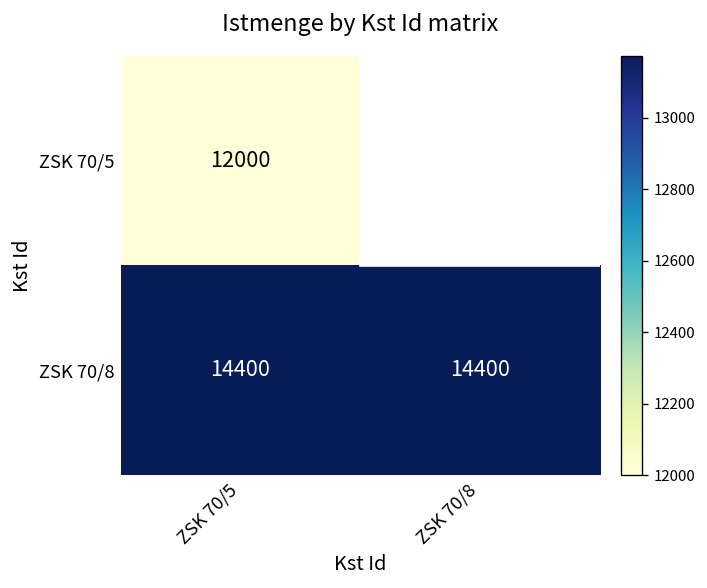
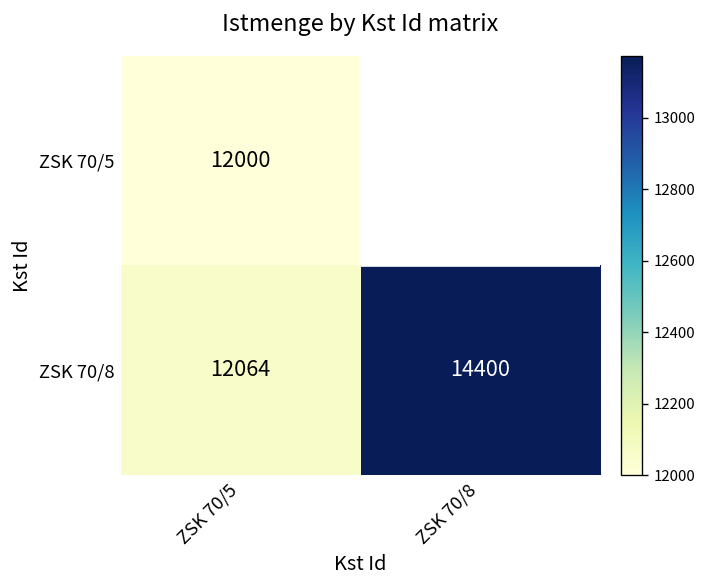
ZSK 70/8, ZSK 70/5: 14400 -> 12064
